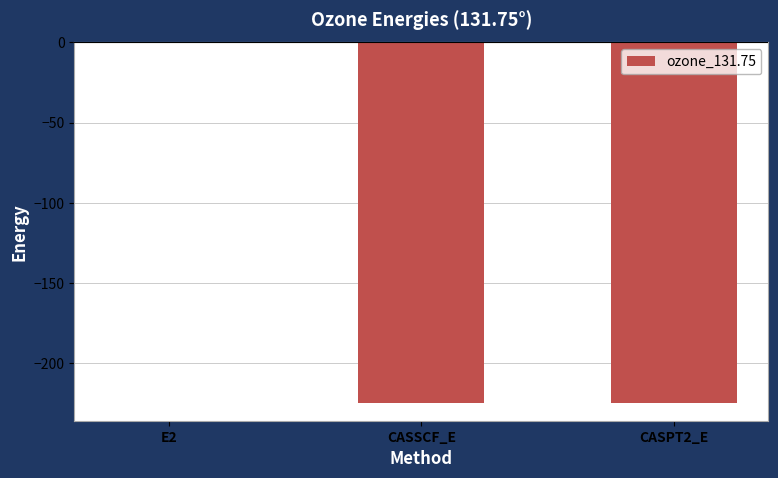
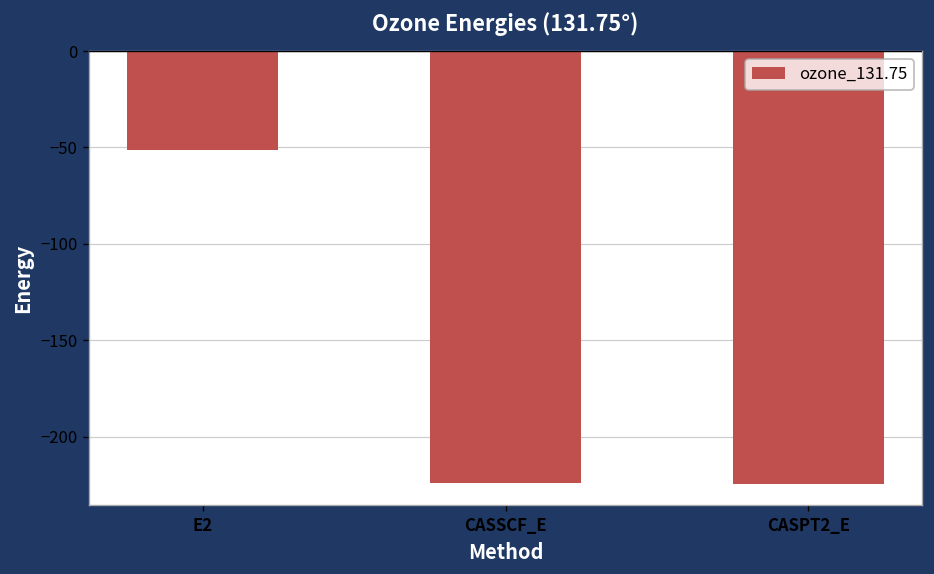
E2: 0 -> -51
